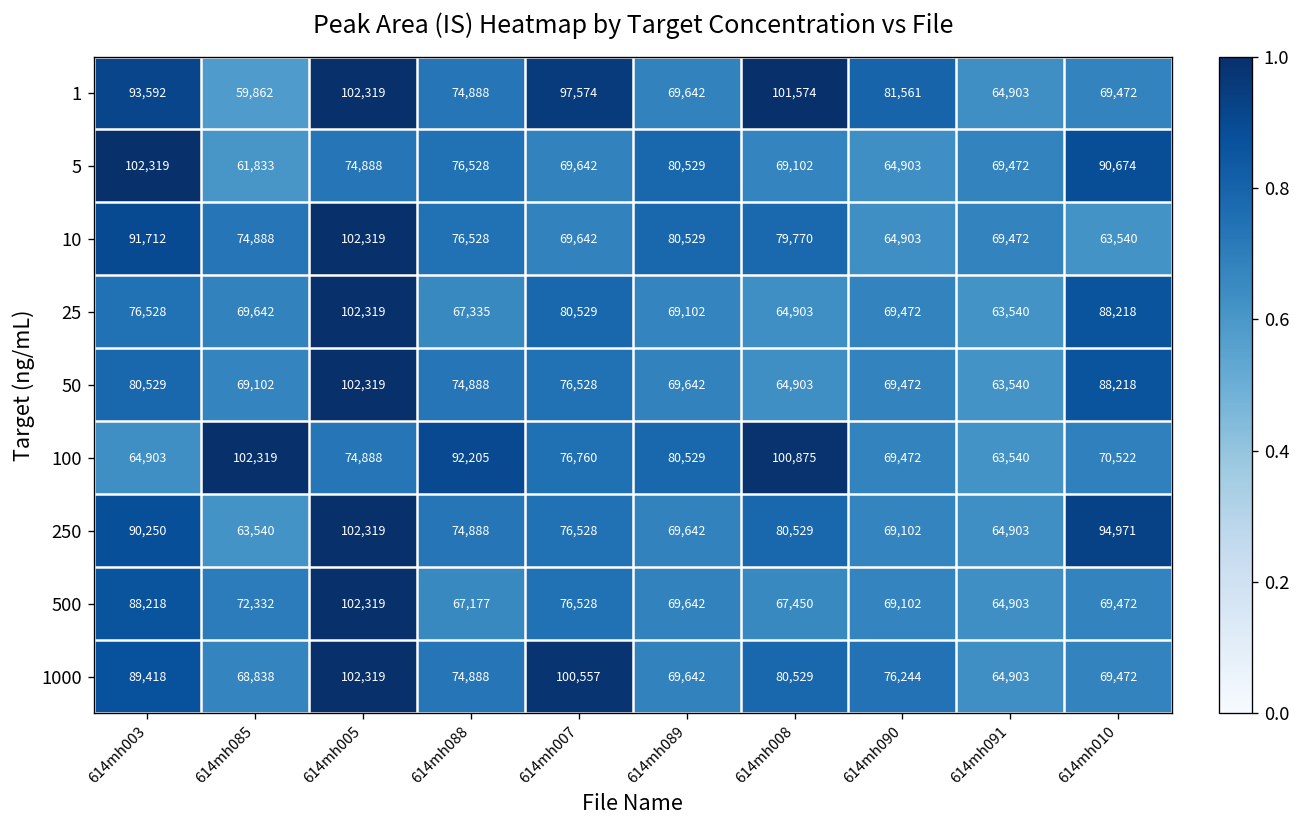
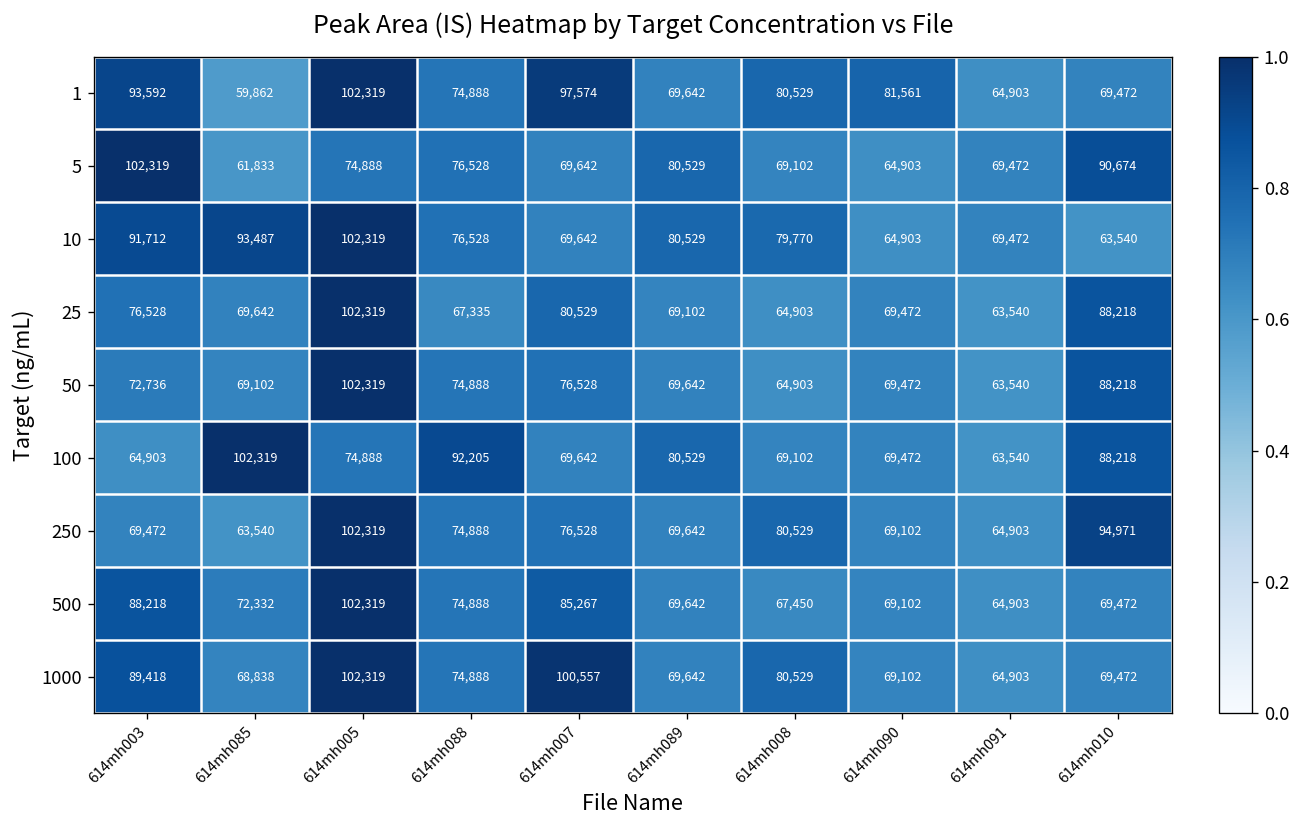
1, 614mh008: 101,574 -> 80,529
10, 614mh085: 74,888 -> 93,487
50, 614mh003: 80,529 -> 72,736
100, 614mh007: 76,760 -> 69,642
100, 614mh008: 100,875 -> 69,102
100, 614mh010: 70,522 -> 88,218
250, 614mh003: 90,250 -> 69,472
500, 614mh088: 67,177 -> 74,888
500, 614mh007: 76,528 -> 85,267
1000, 614mh090: 76,244 -> 69,102
